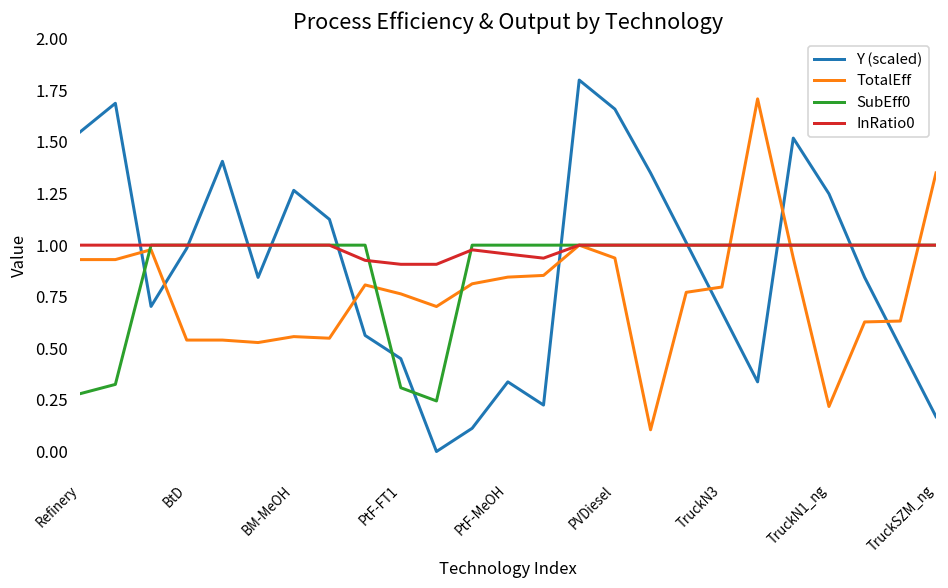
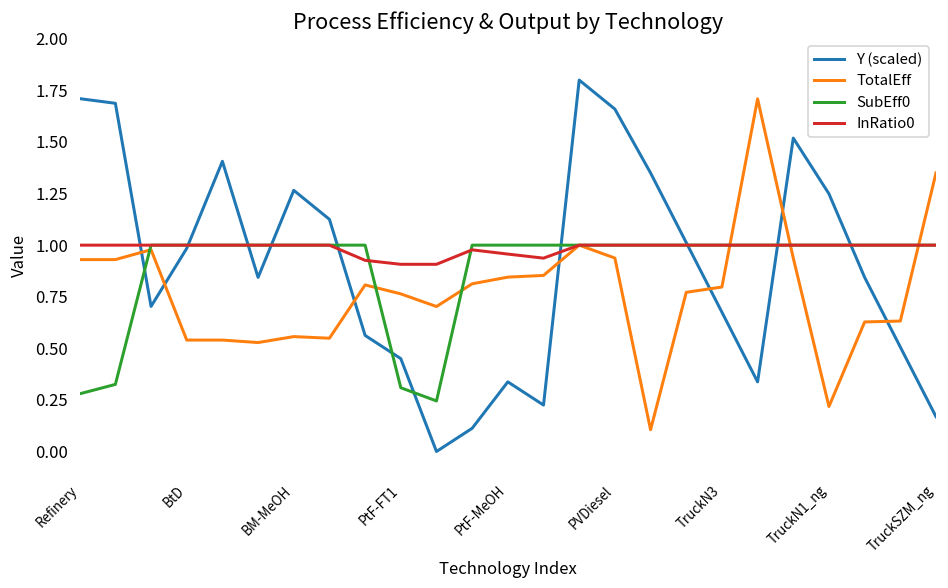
Y (scaled), Refinery: 1.55 -> 1.71
